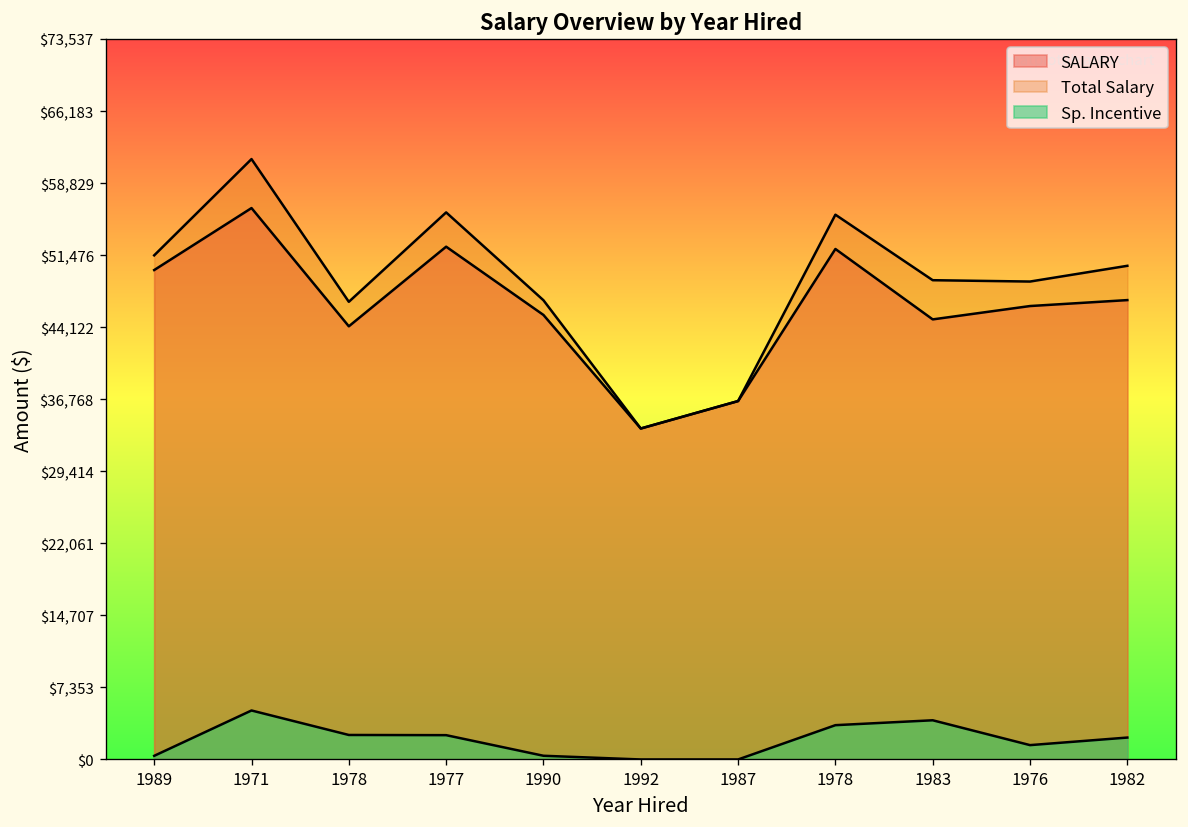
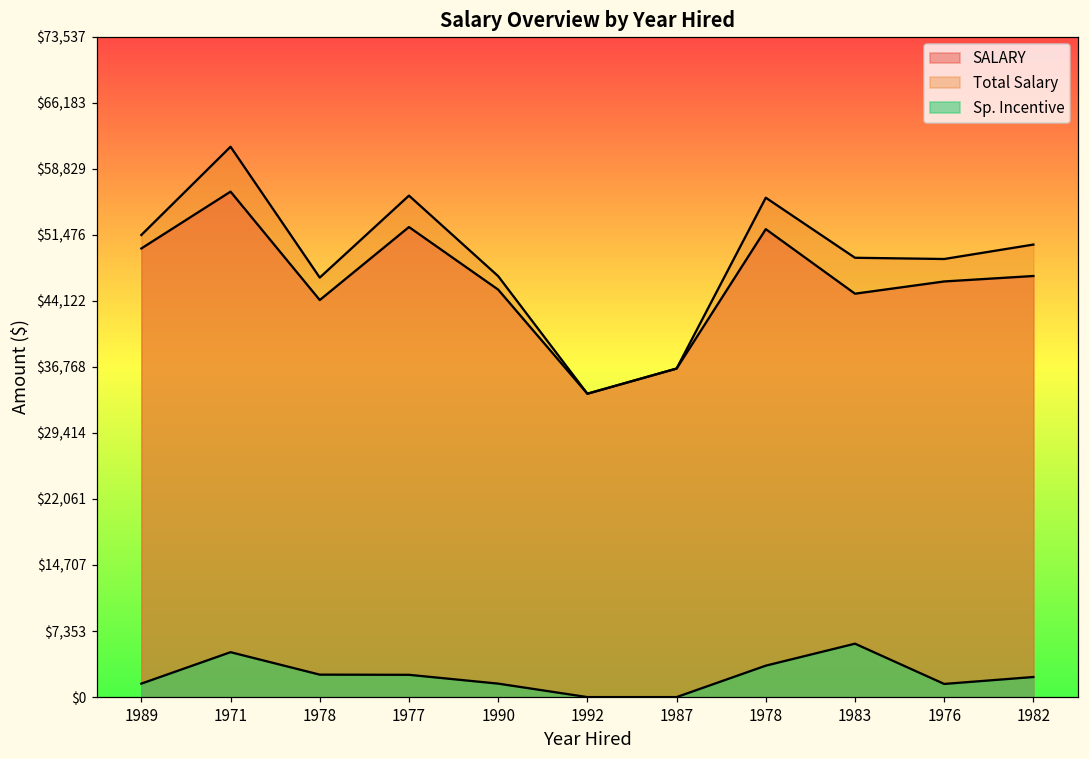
Sp. Incentive, 1989: $0 -> $2,000
Sp. Incentive, 1990: $0 -> $2,000
Sp. Incentive, 1983: $4,000 -> $6,000
